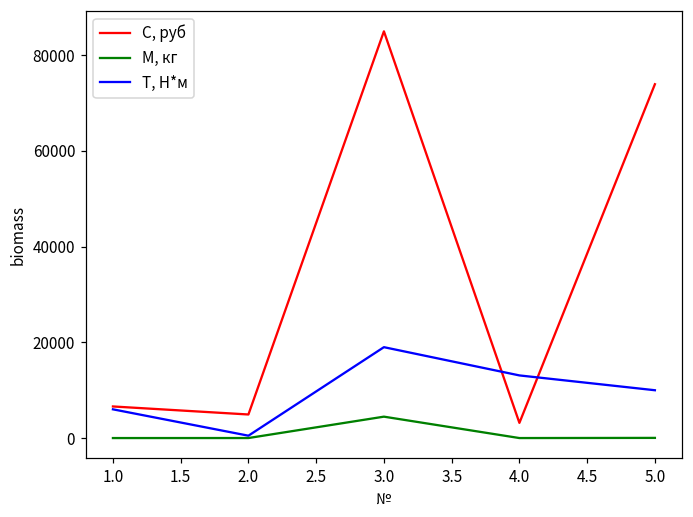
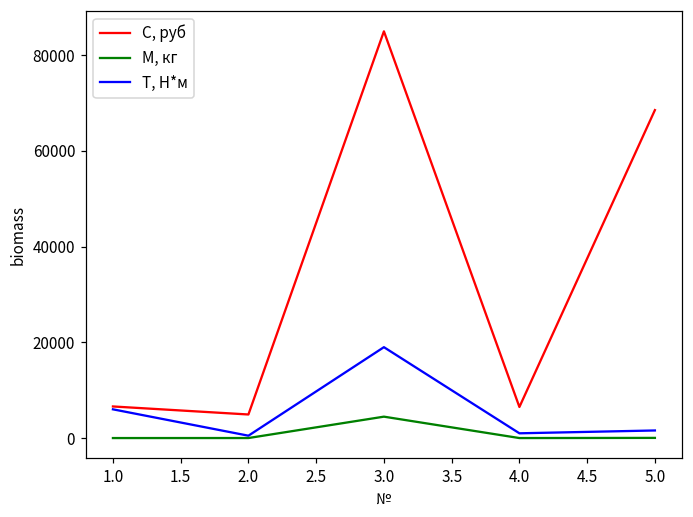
С, руб, 4.0: 3000 -> 7000
Т, Н*м, 4.0: 13000 -> 1000
С, руб, 5.0: 74000 -> 69000
Т, Н*м, 5.0: 10000 -> 2000
